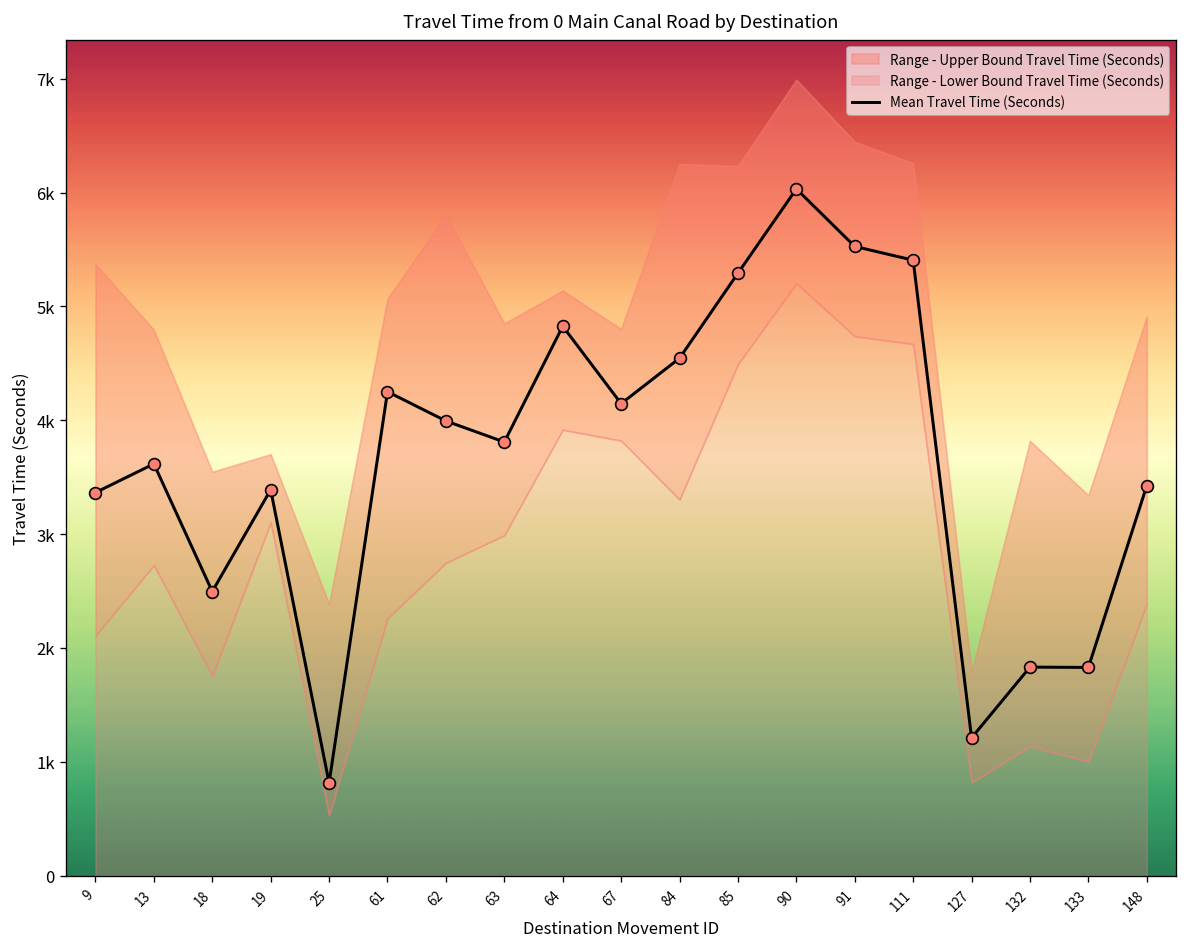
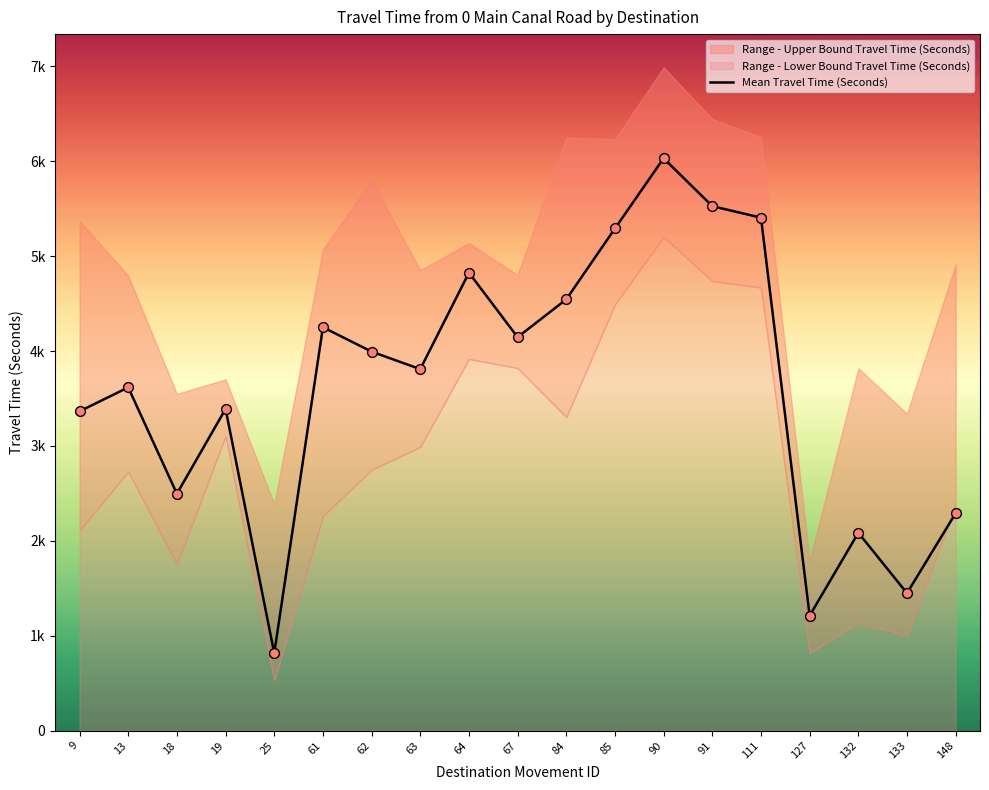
Mean Travel Time (Seconds), 132: 1800 -> 2100
Mean Travel Time (Seconds), 133: 1800 -> 1400
Mean Travel Time (Seconds), 148: 3400 -> 2300
